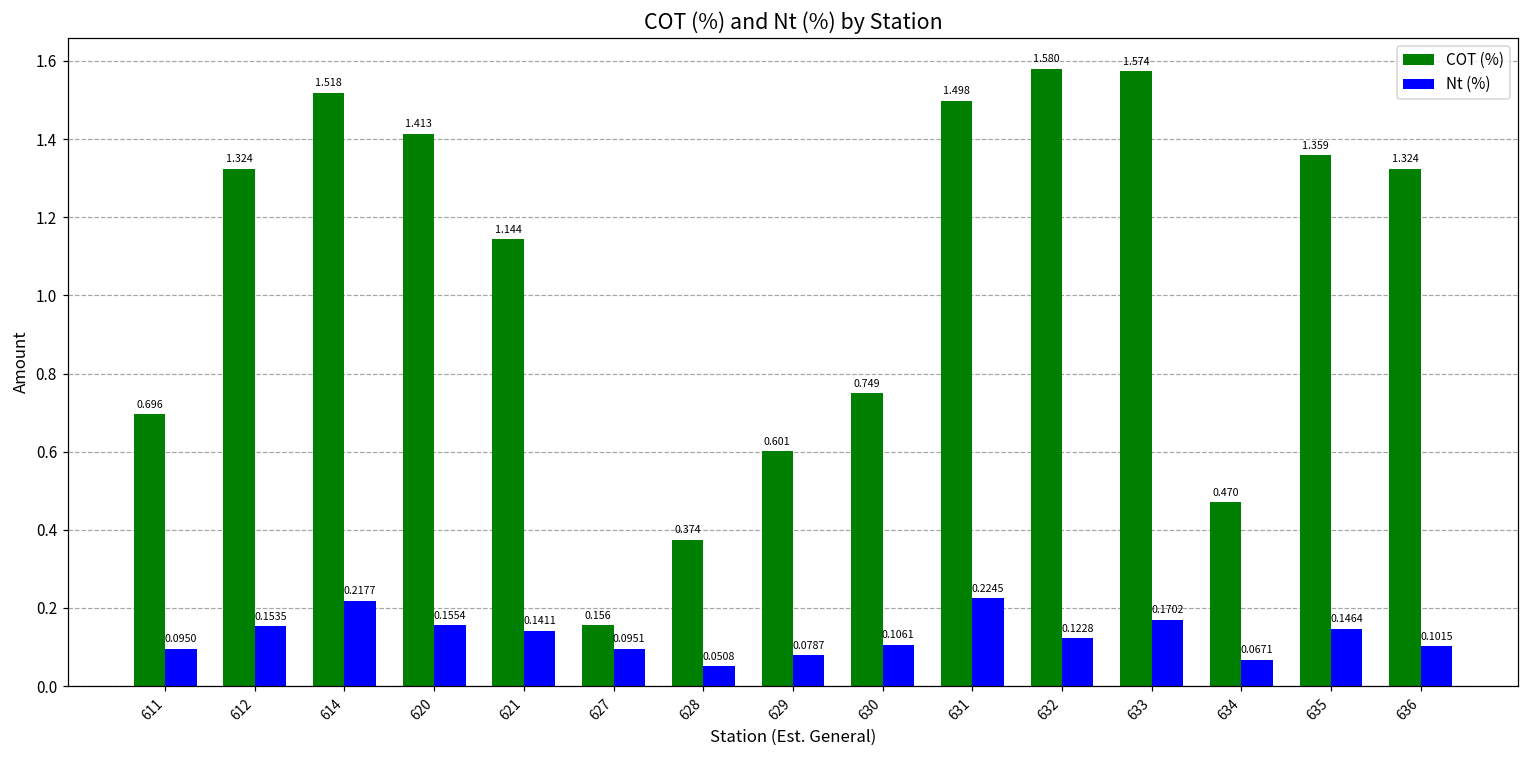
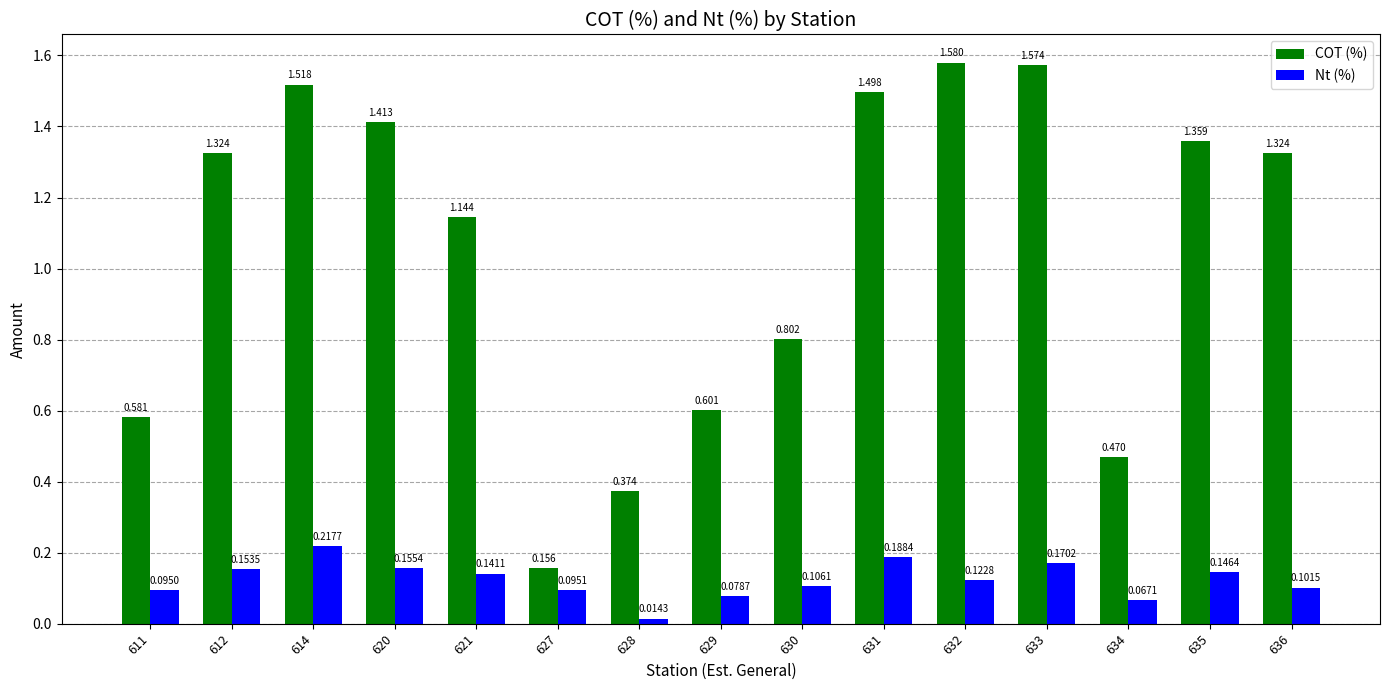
COT (%), 611: 0.696 -> 0.581
Nt (%), 628: 0.0508 -> 0.0143
COT (%), 630: 0.749 -> 0.802
Nt (%), 631: 0.2245 -> 0.1884
